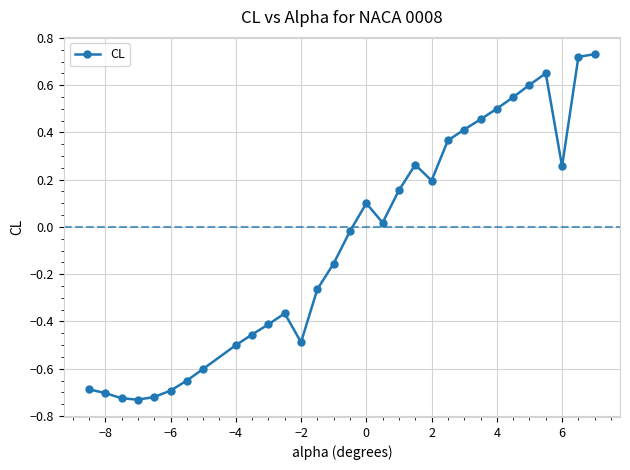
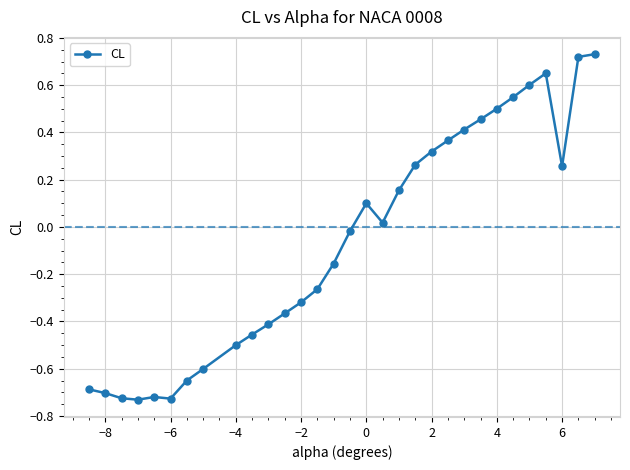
−6: -0.69 -> -0.73
−2: -0.49 -> -0.32
2: 0.20 -> 0.32
